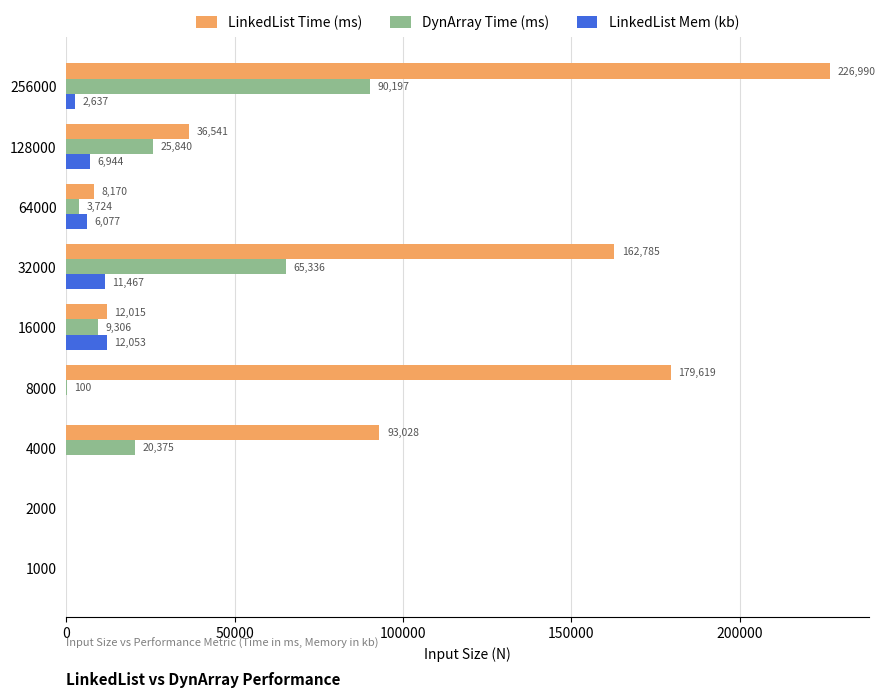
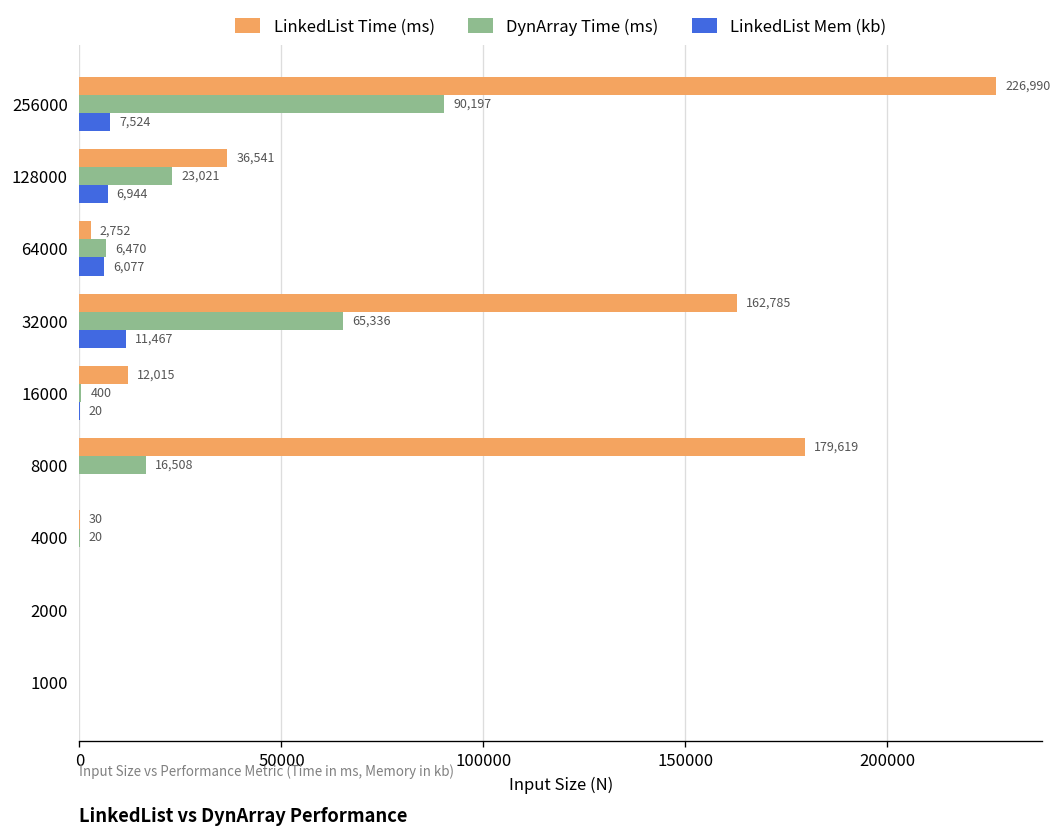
LinkedList Mem (kb), 256000: 2,637 -> 7,524
DynArray Time (ms), 128000: 25,840 -> 23,021
LinkedList Time (ms), 64000: 8,170 -> 2,752
DynArray Time (ms), 64000: 3,724 -> 6,470
DynArray Time (ms), 16000: 9,306 -> 400
LinkedList Mem (kb), 16000: 12,053 -> 20
DynArray Time (ms), 8000: 100 -> 16,508
LinkedList Time (ms), 4000: 93,028 -> 30
DynArray Time (ms), 4000: 20,375 -> 20
